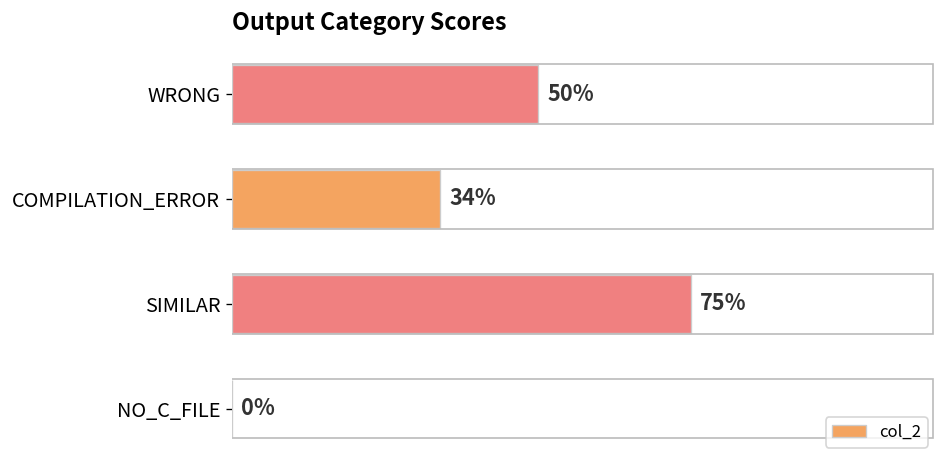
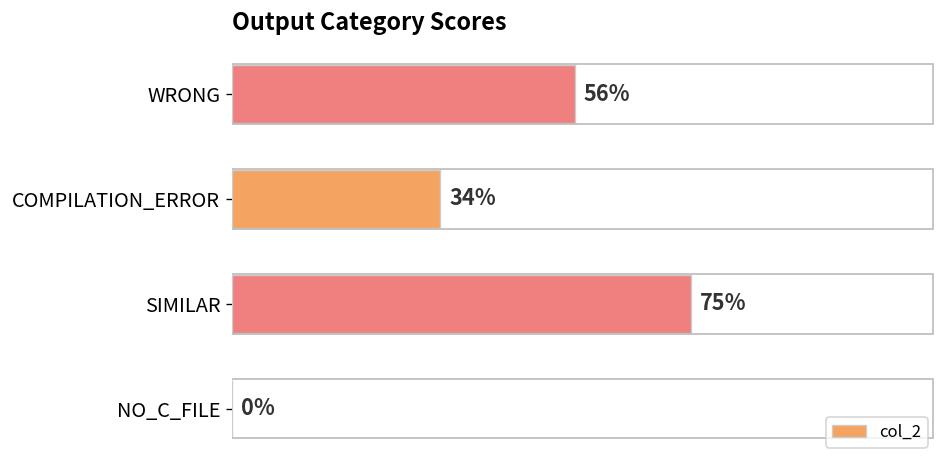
WRONG: 50% -> 56%
